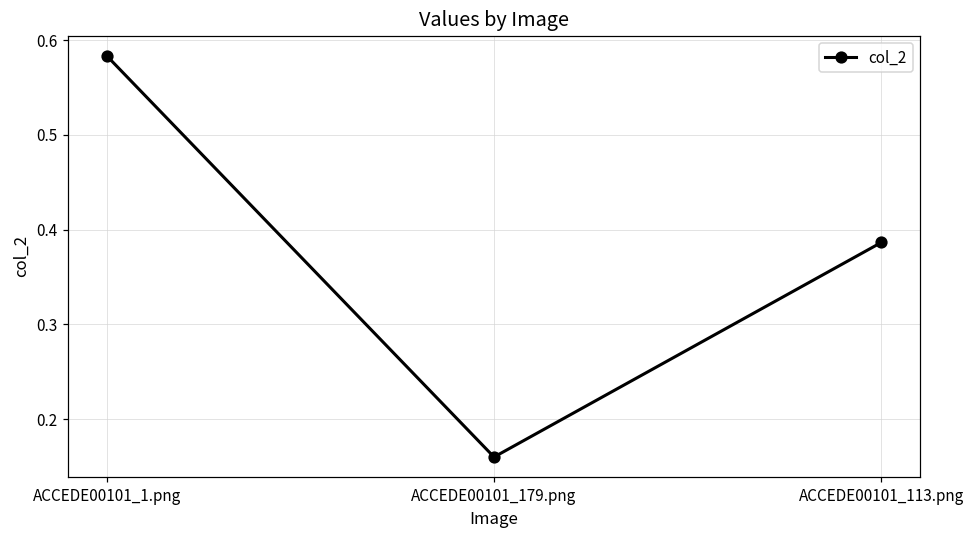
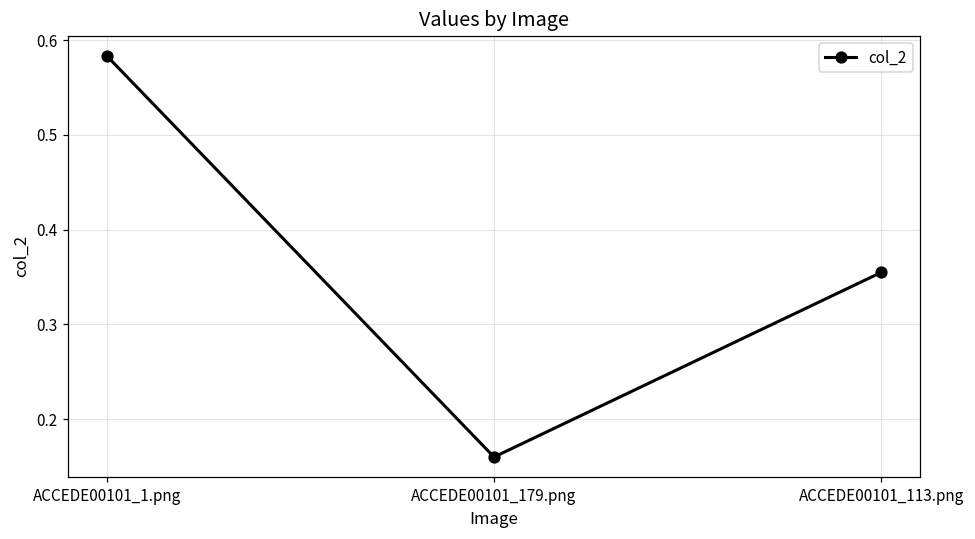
ACCEDE00101_113.png: 0.39 -> 0.36
